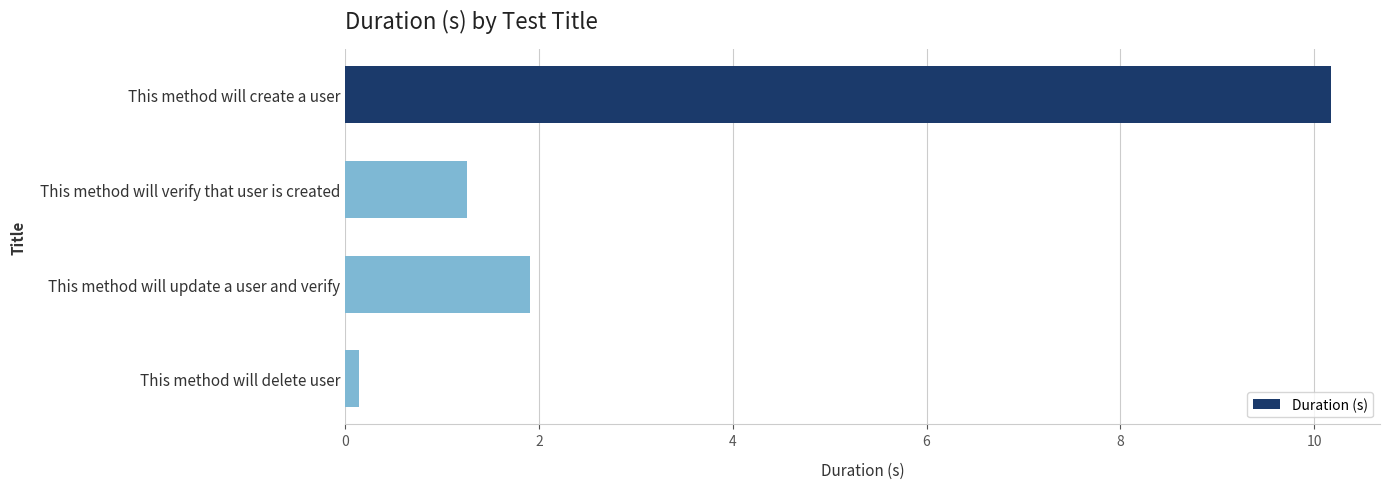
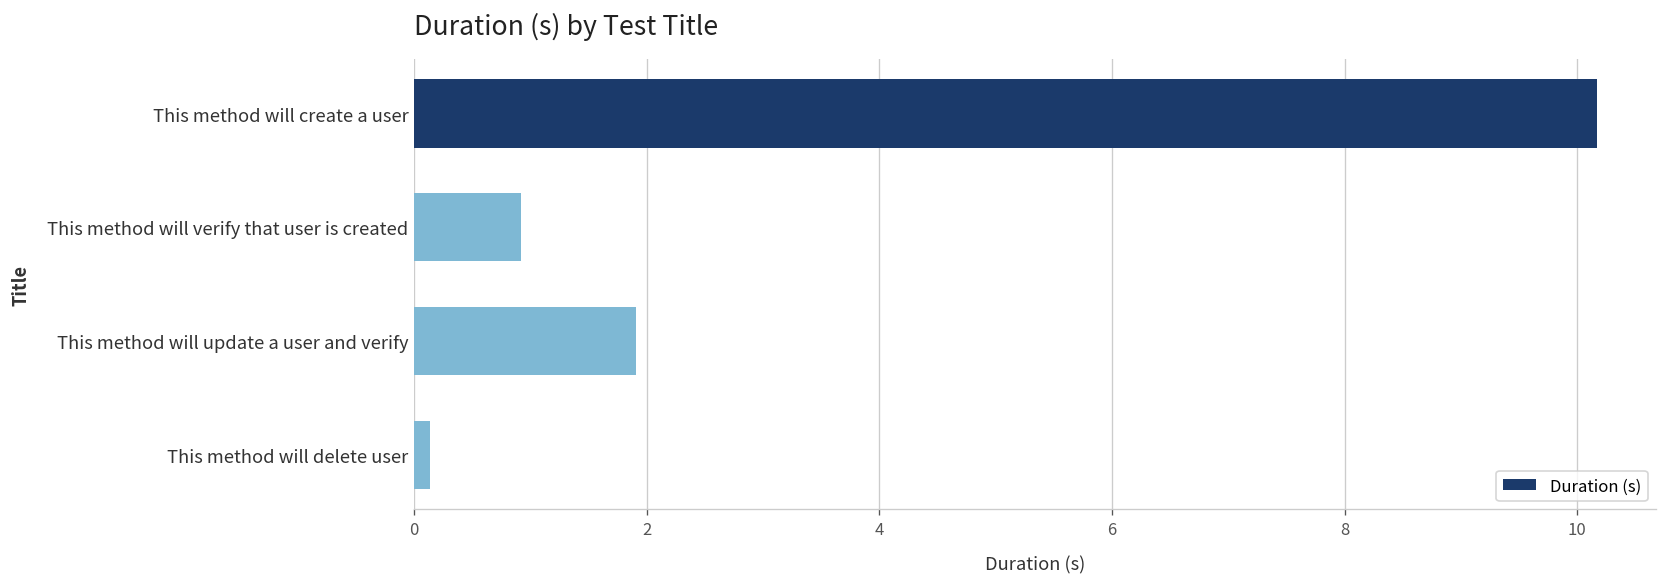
This method will verify that user is created: 1.3 -> 0.9
